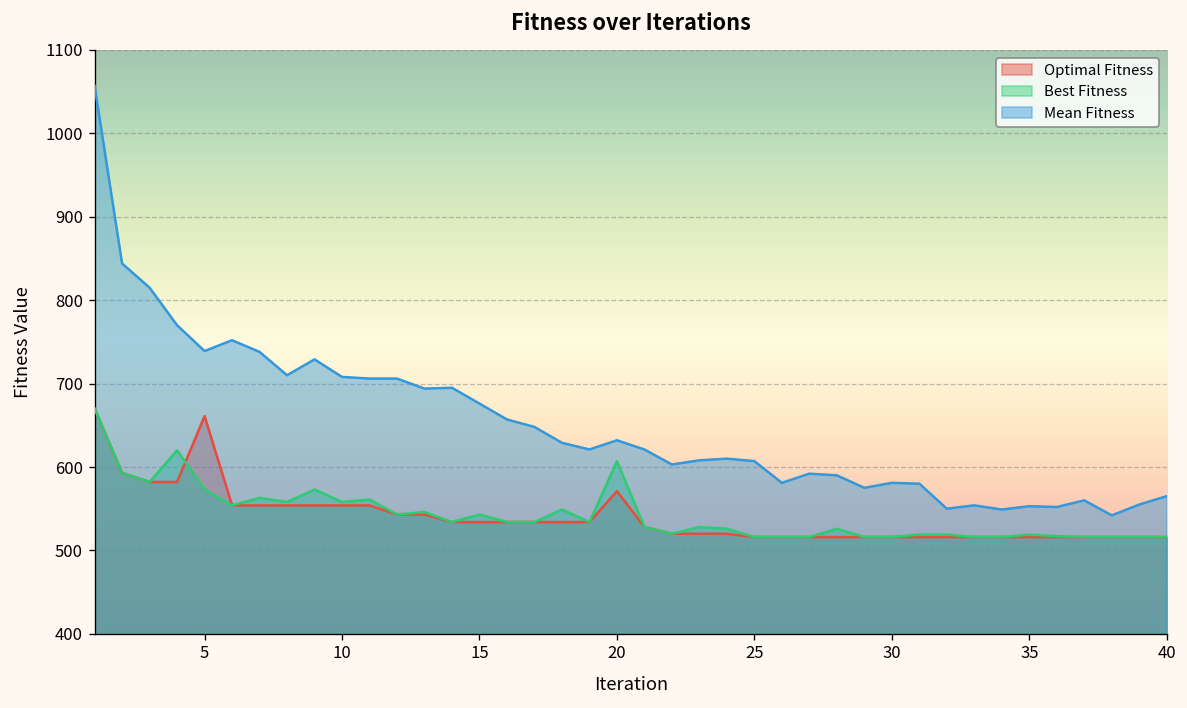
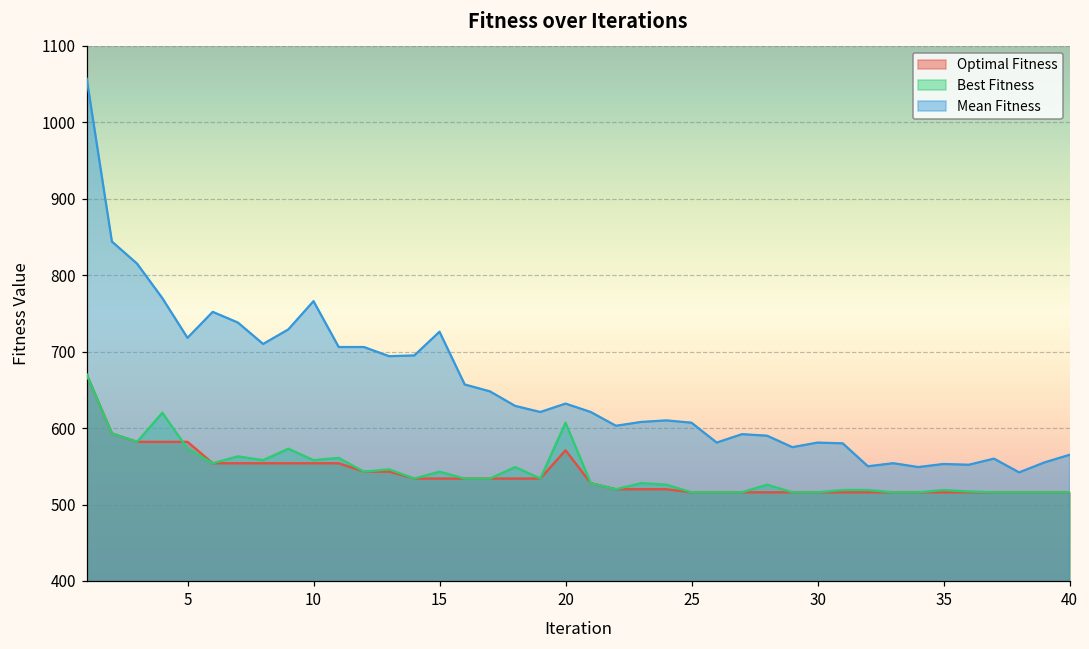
Optimal Fitness, 5: 660 -> 580
Mean Fitness, 5: 740 -> 720
Mean Fitness, 10: 710 -> 770
Mean Fitness, 15: 680 -> 730
